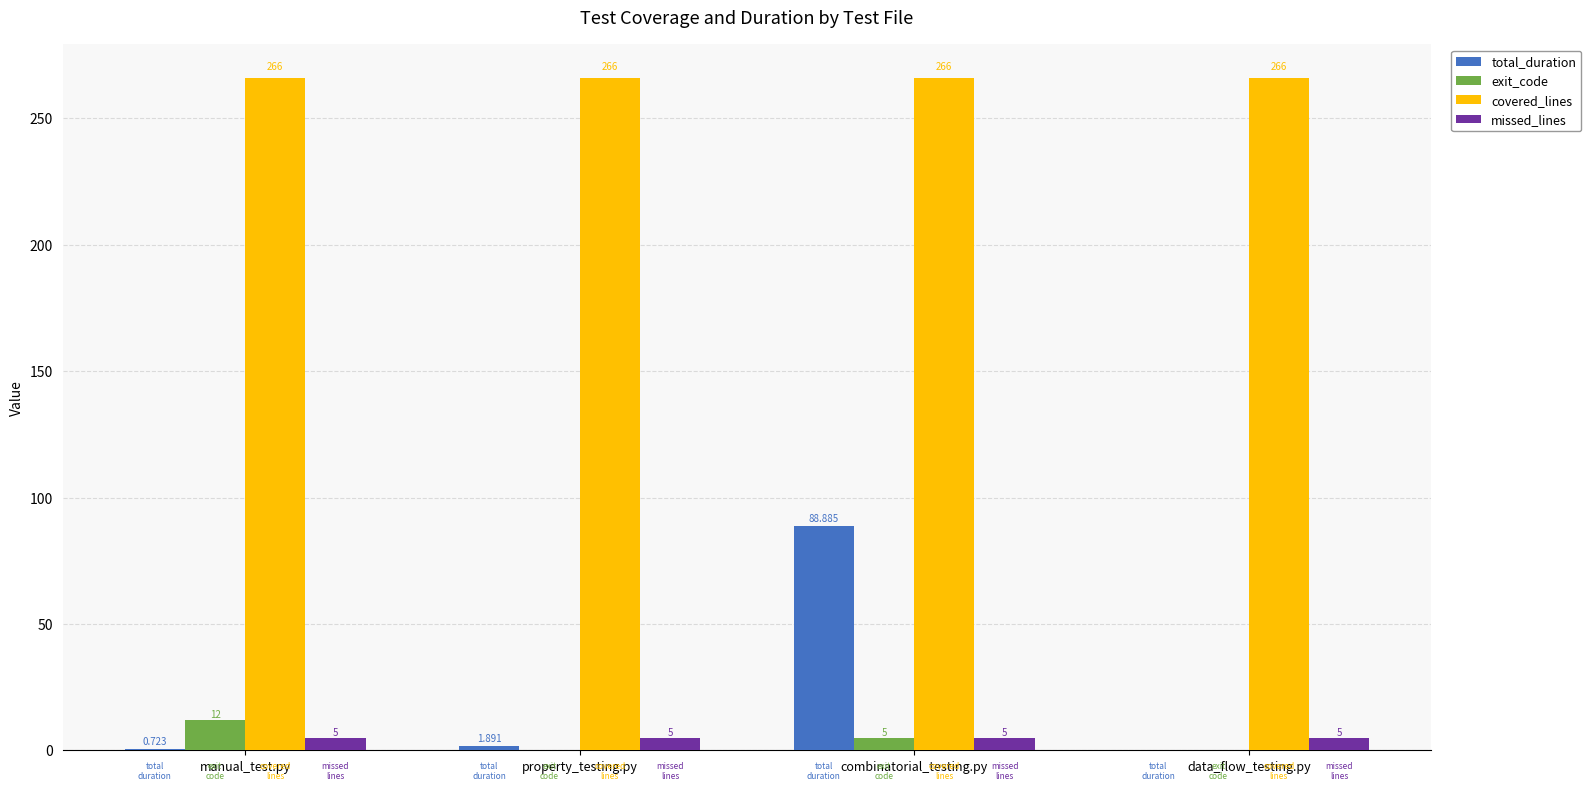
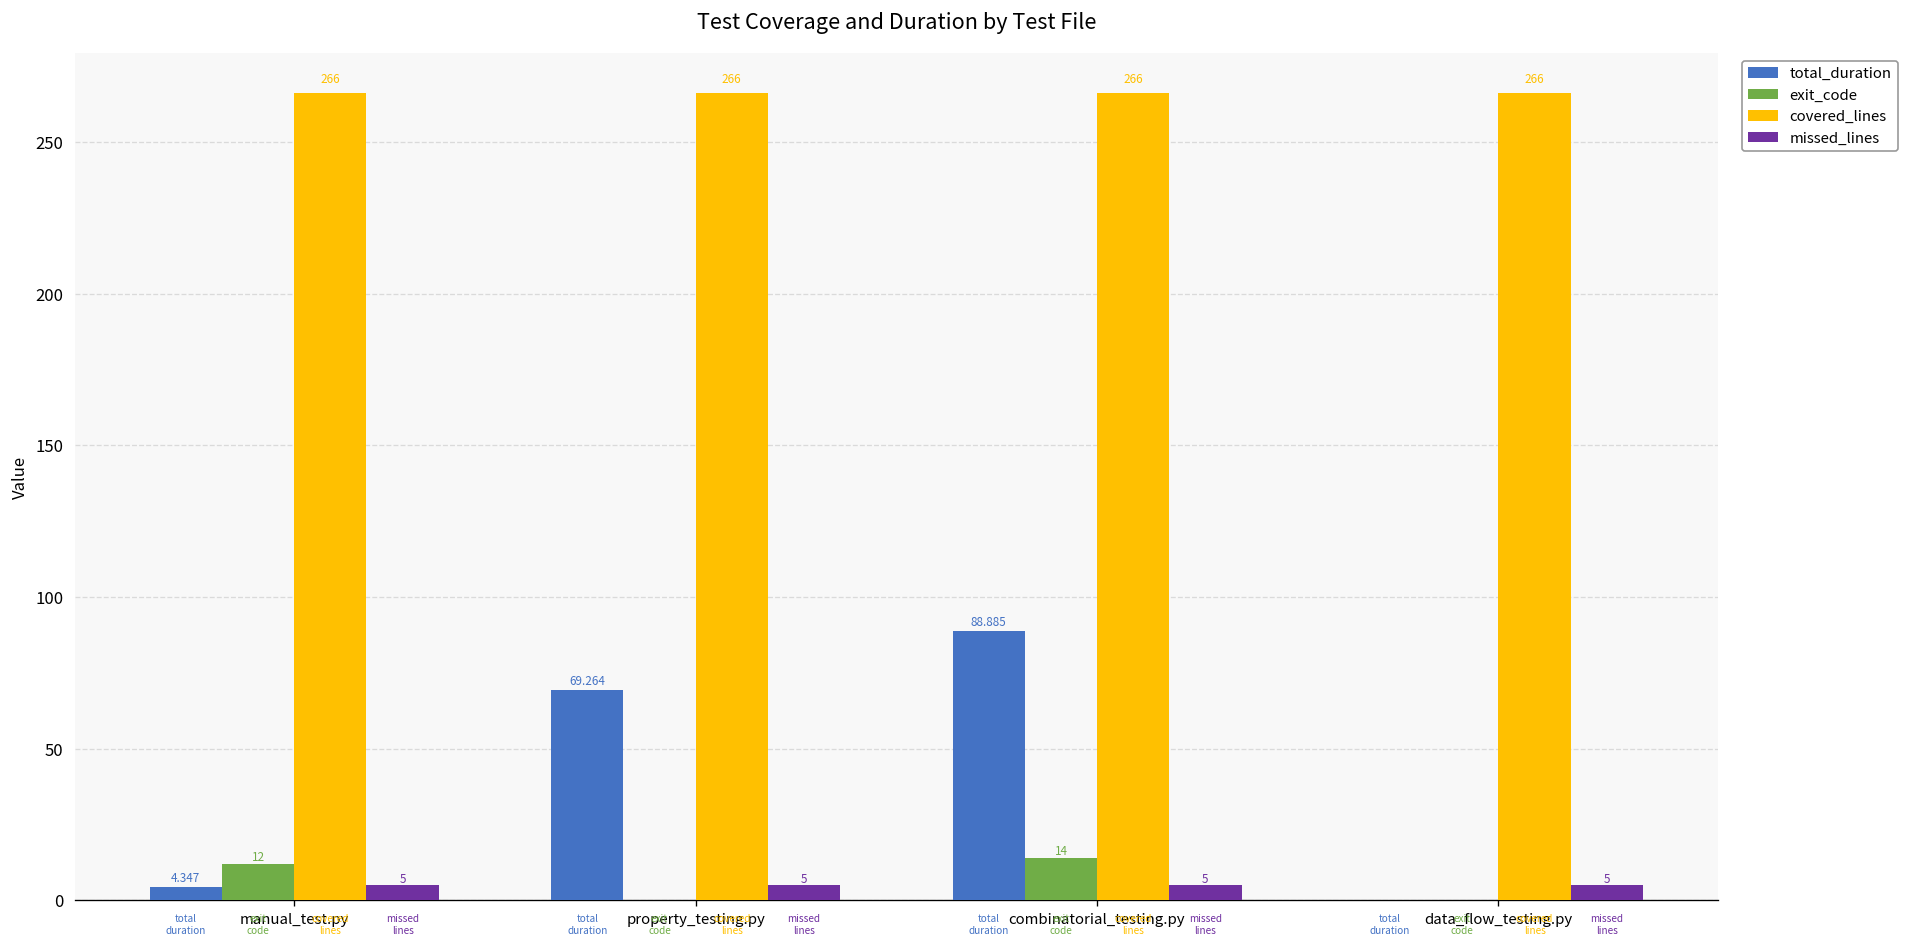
total_duration, manual_test.py: 0.723 -> 4.347
total_duration, property_testing.py: 1.891 -> 69.264
exit_code, combinatorial_testing.py: 5 -> 14
